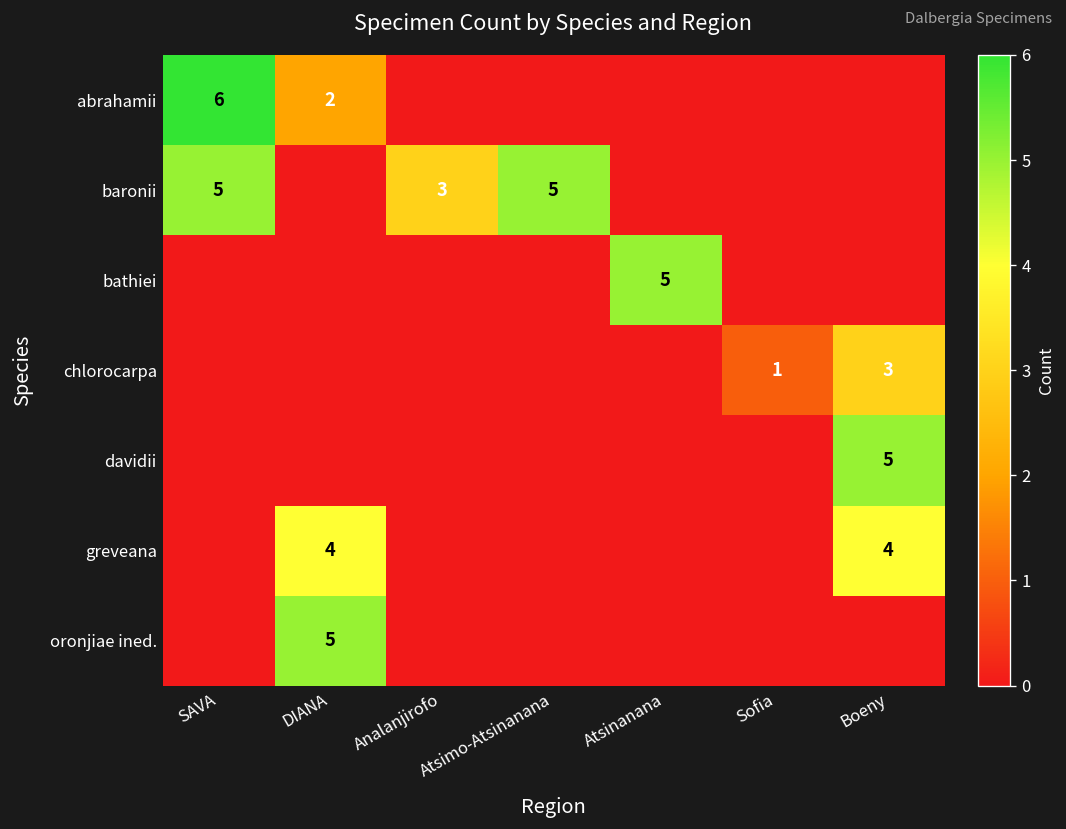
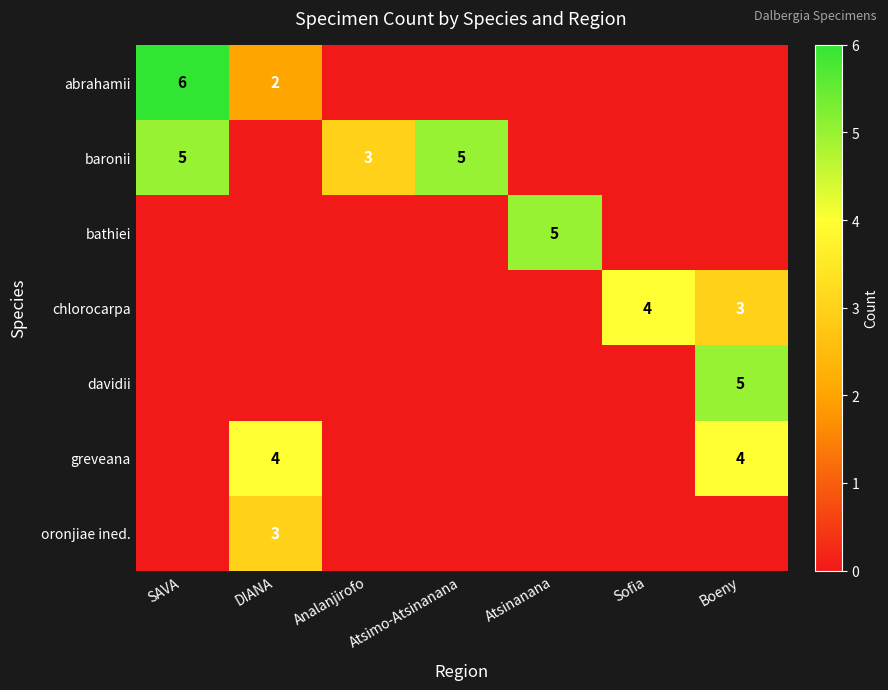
chlorocarpa, Sofia: 1 -> 4
oronjiae ined., DIANA: 5 -> 3
